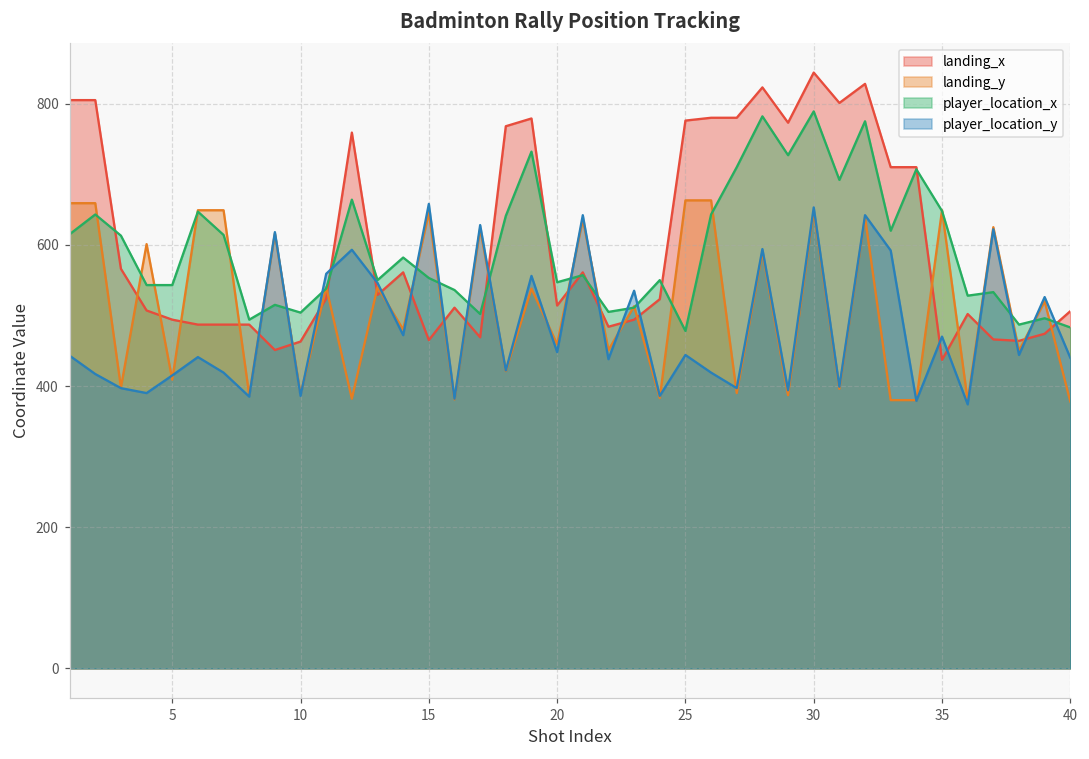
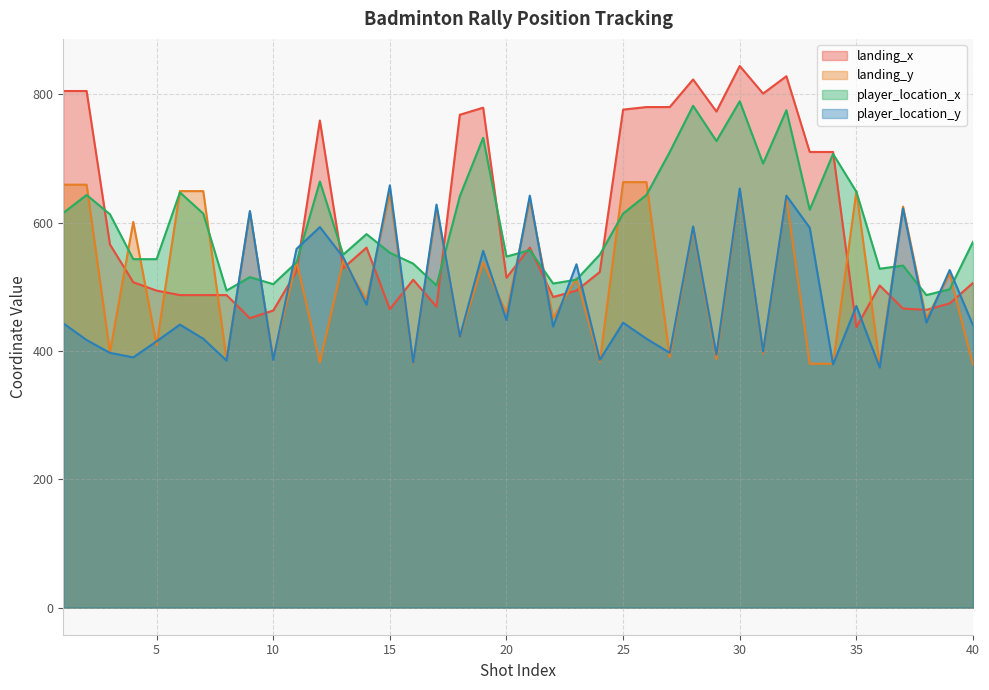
player_location_x, 25: 480 -> 610
player_location_x, 40: 480 -> 570
